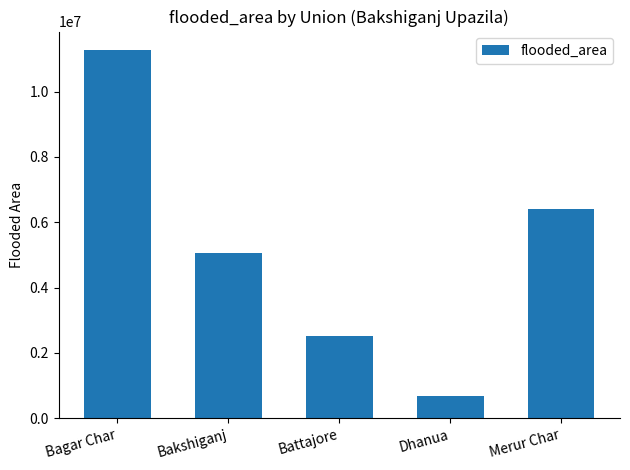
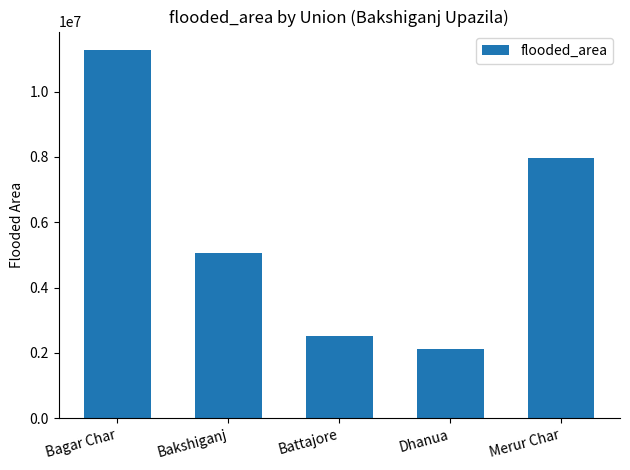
Dhanua: 700000 -> 2100000
Merur Char: 6400000 -> 8000000
